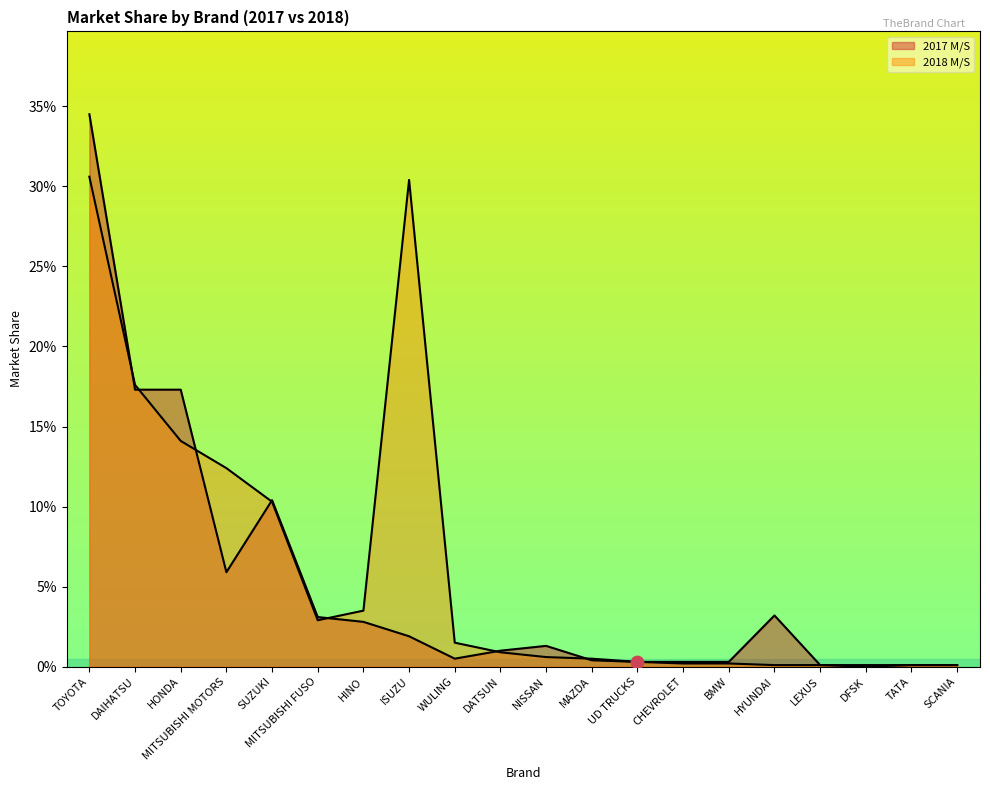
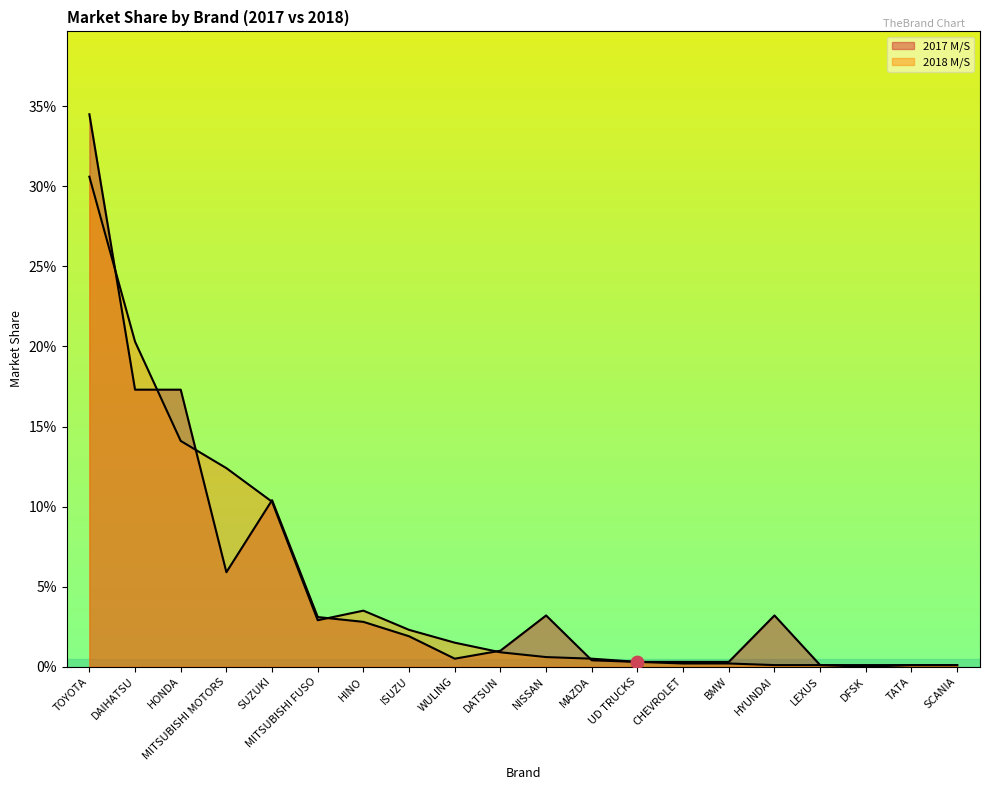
2018 M/S, DAIHATSU: 17.6% -> 20.3%
2018 M/S, ISUZU: 30.4% -> 2.3%
2017 M/S, NISSAN: 1.3% -> 3.2%
